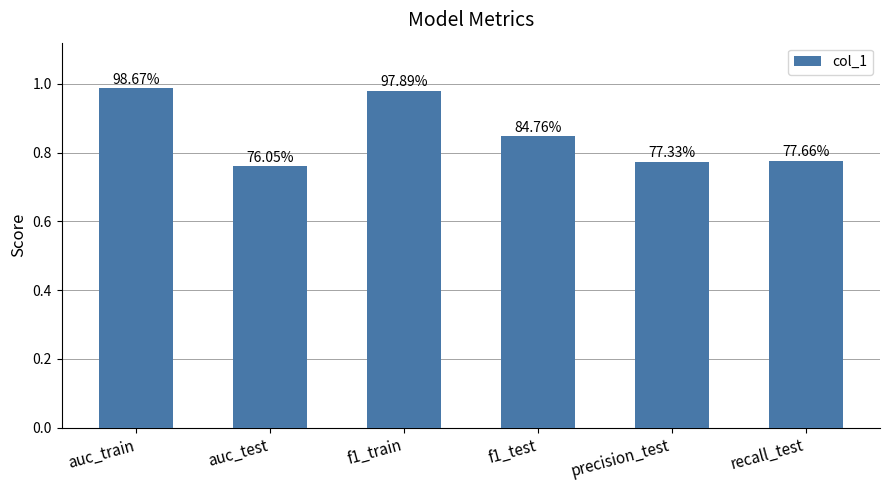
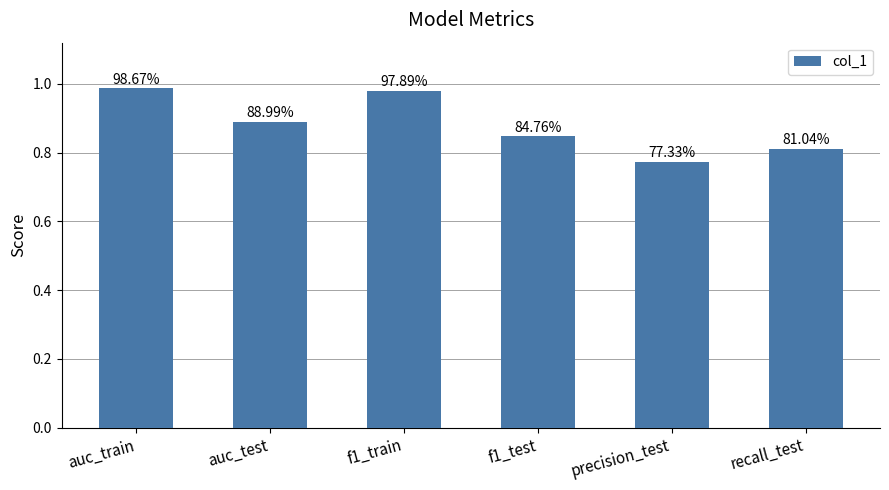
auc_test: 76.05% -> 88.99%
recall_test: 77.66% -> 81.04%
